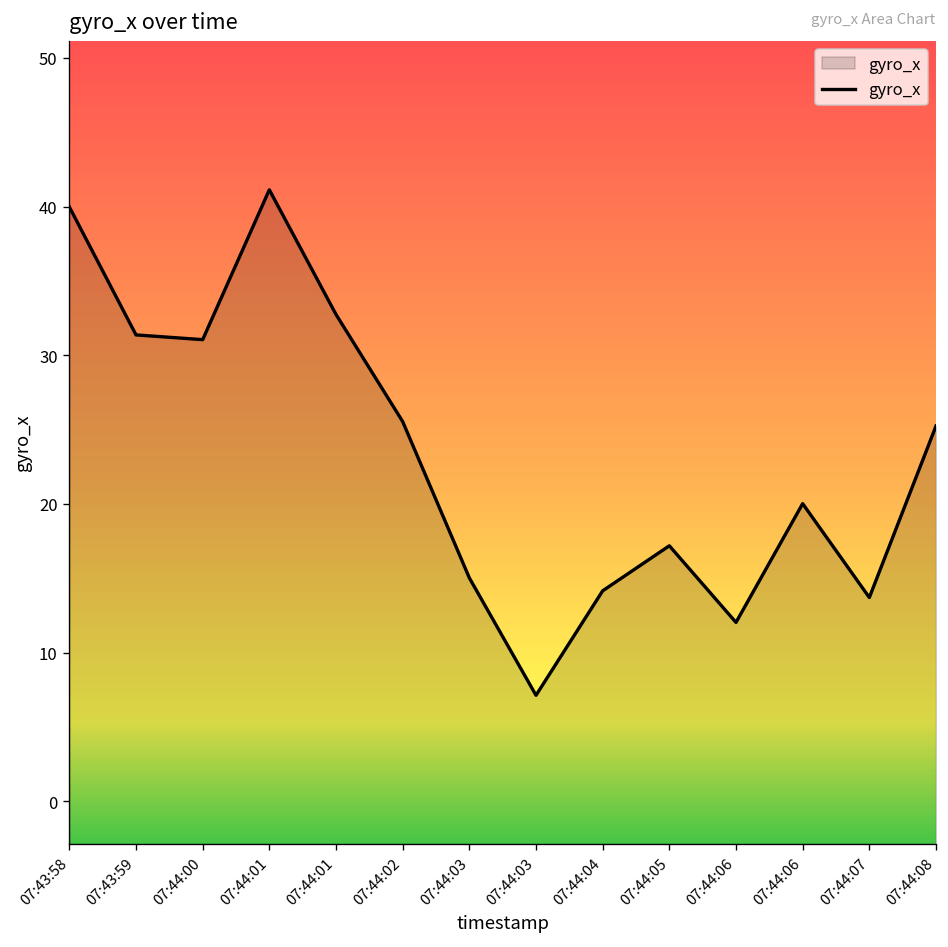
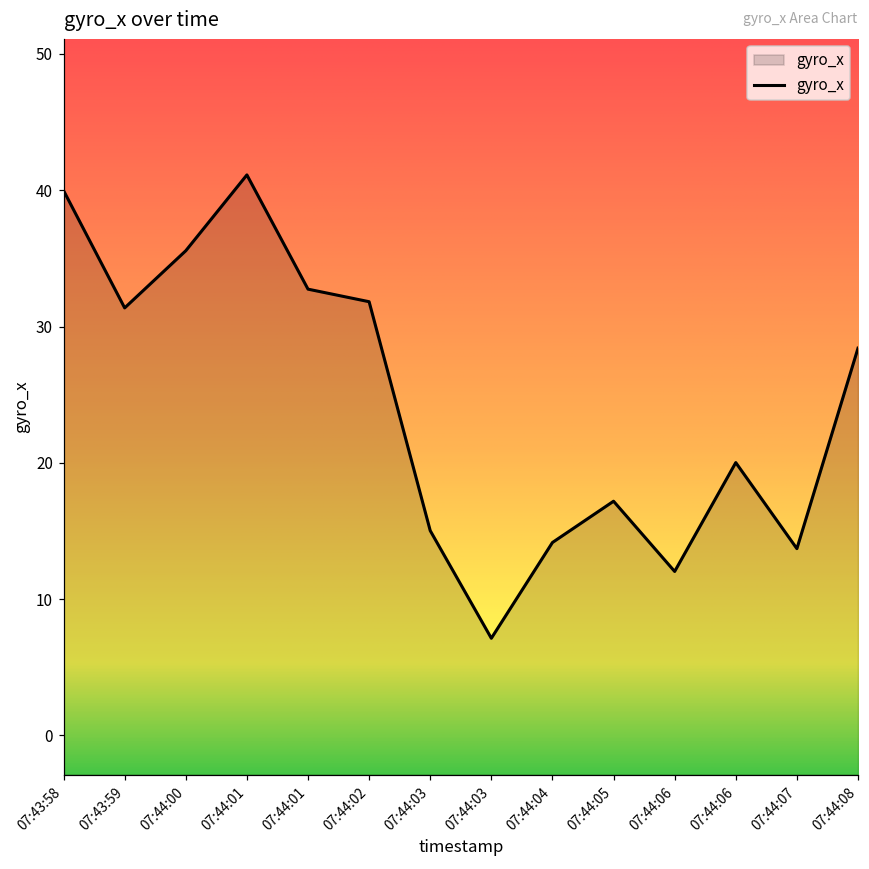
07:44:00: 31.0 -> 35.6
07:44:02: 25.5 -> 31.8
07:44:08: 25.2 -> 28.4
